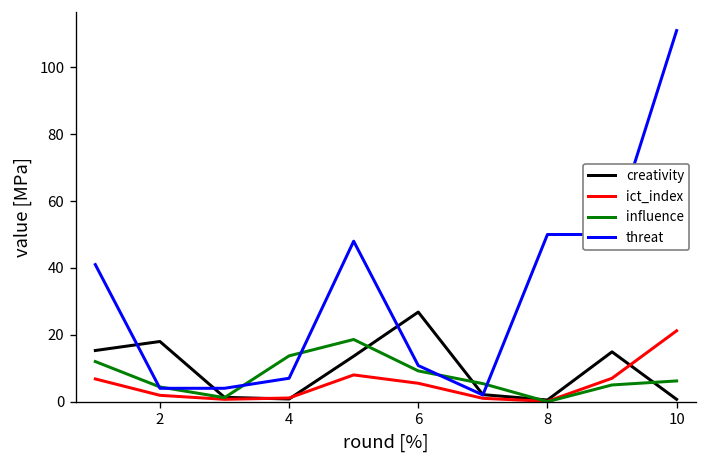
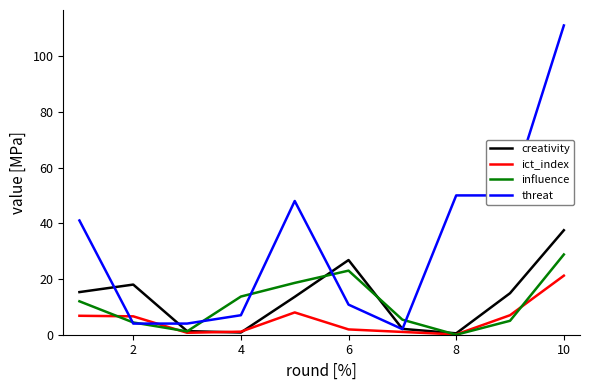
ict_index, 2: 2 -> 7
ict_index, 6: 6 -> 2
influence, 6: 9 -> 23
creativity, 10: 1 -> 38
influence, 10: 6 -> 29
